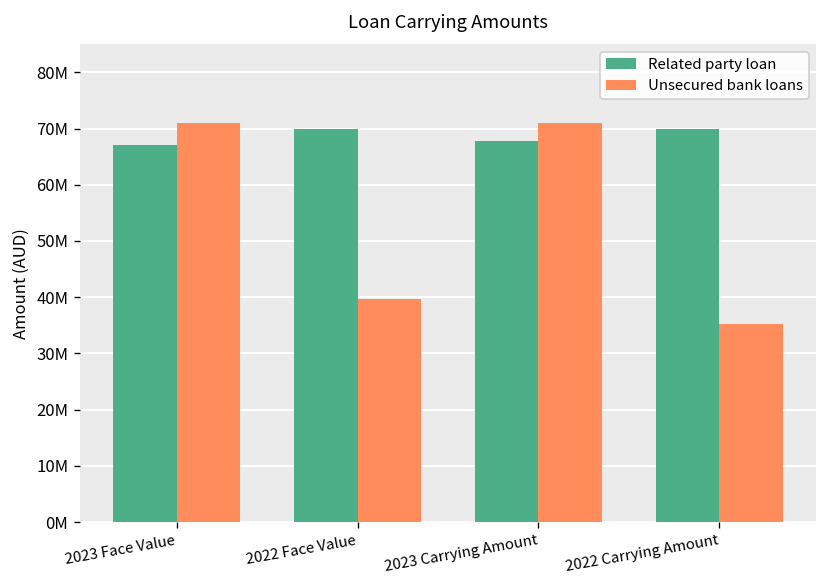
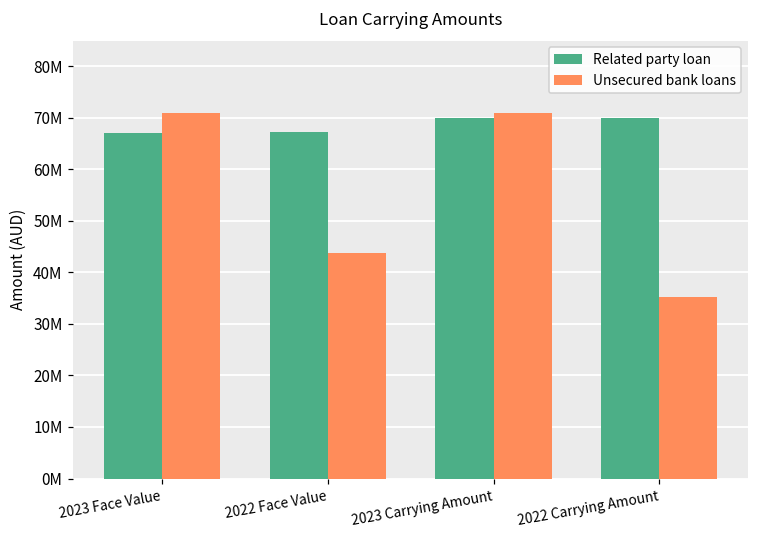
Related party loan, 2022 Face Value: 70000000 -> 67000000
Unsecured bank loans, 2022 Face Value: 40000000 -> 44000000
Related party loan, 2023 Carrying Amount: 68000000 -> 70000000
